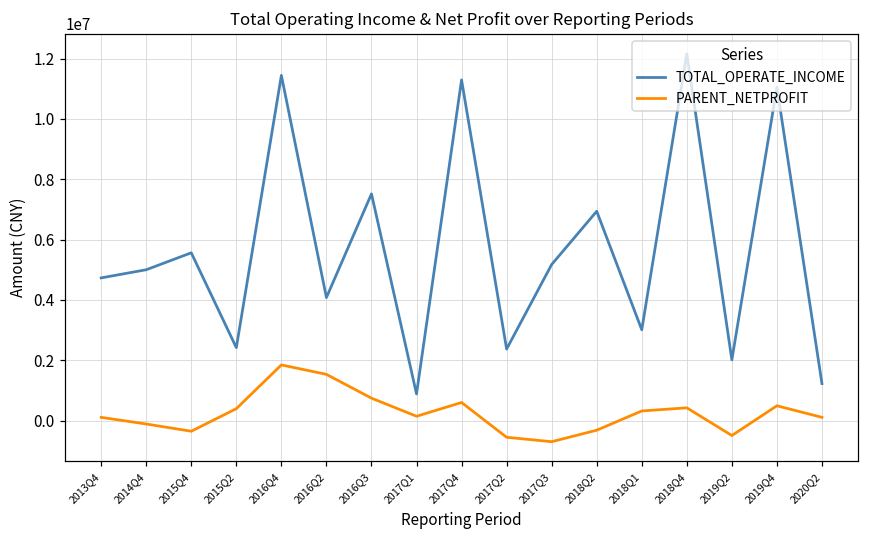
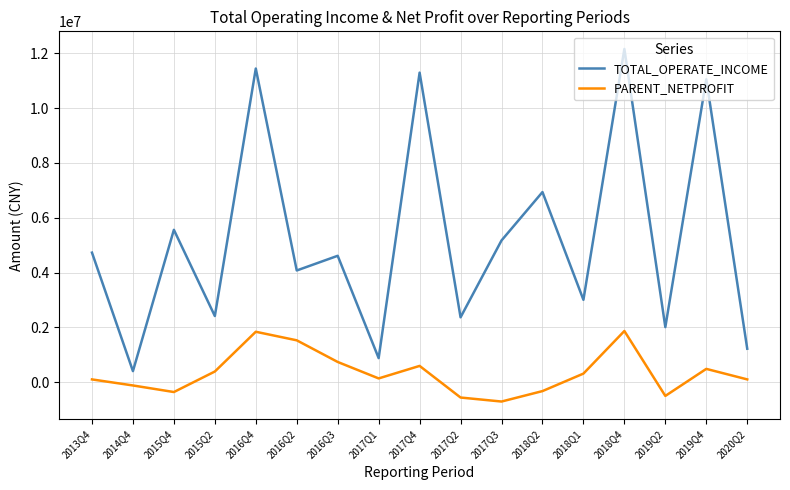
TOTAL_OPERATE_INCOME, 2014Q4: 5000000 -> 400000
TOTAL_OPERATE_INCOME, 2016Q3: 7500000 -> 4600000
PARENT_NETPROFIT, 2018Q4: 400000 -> 1900000
